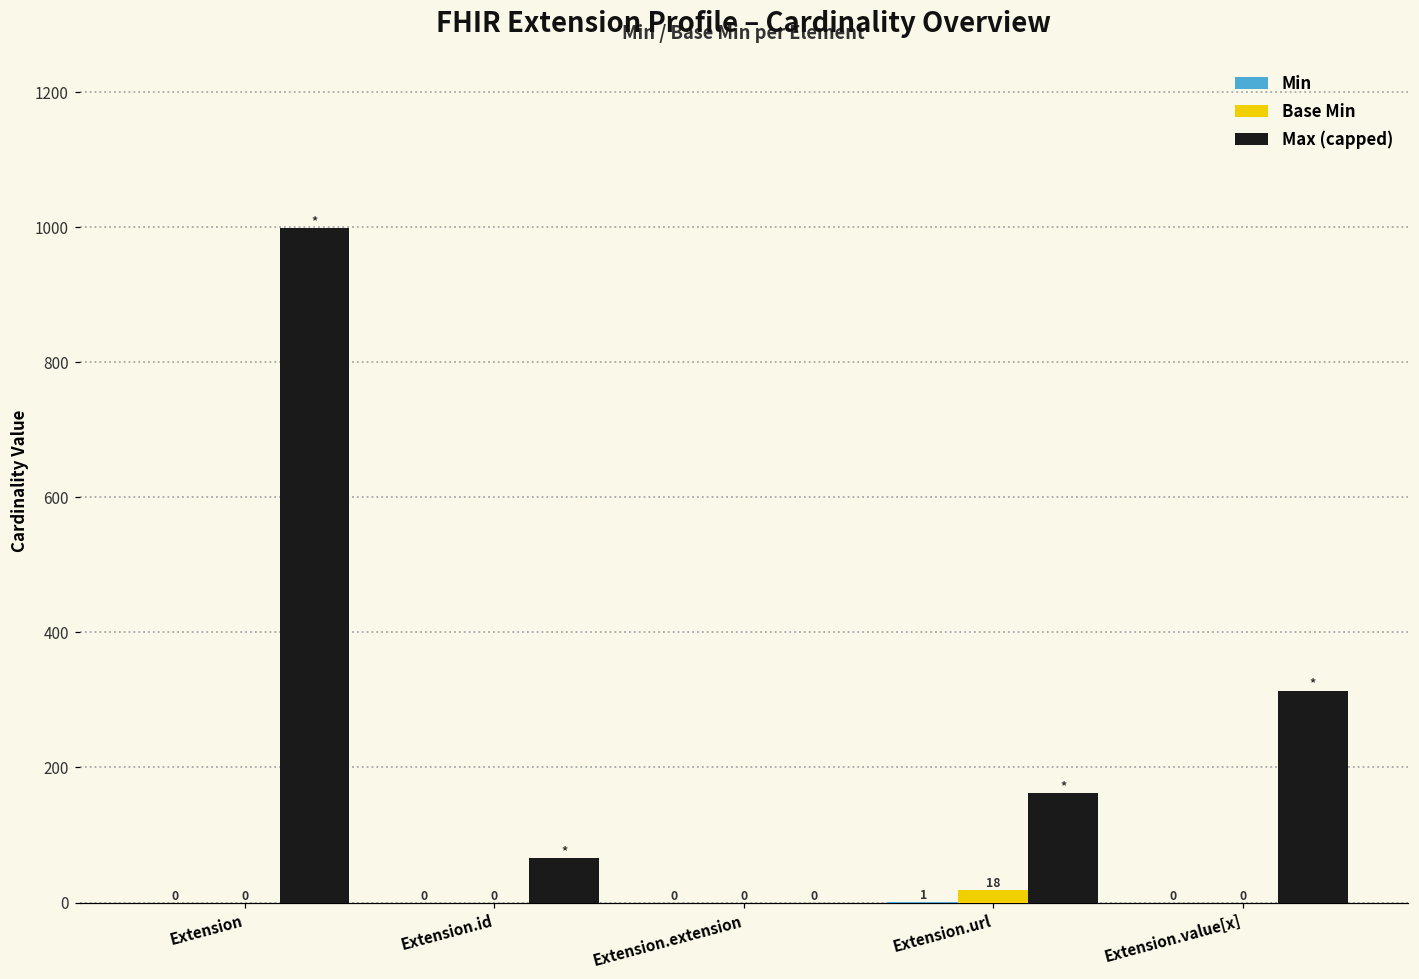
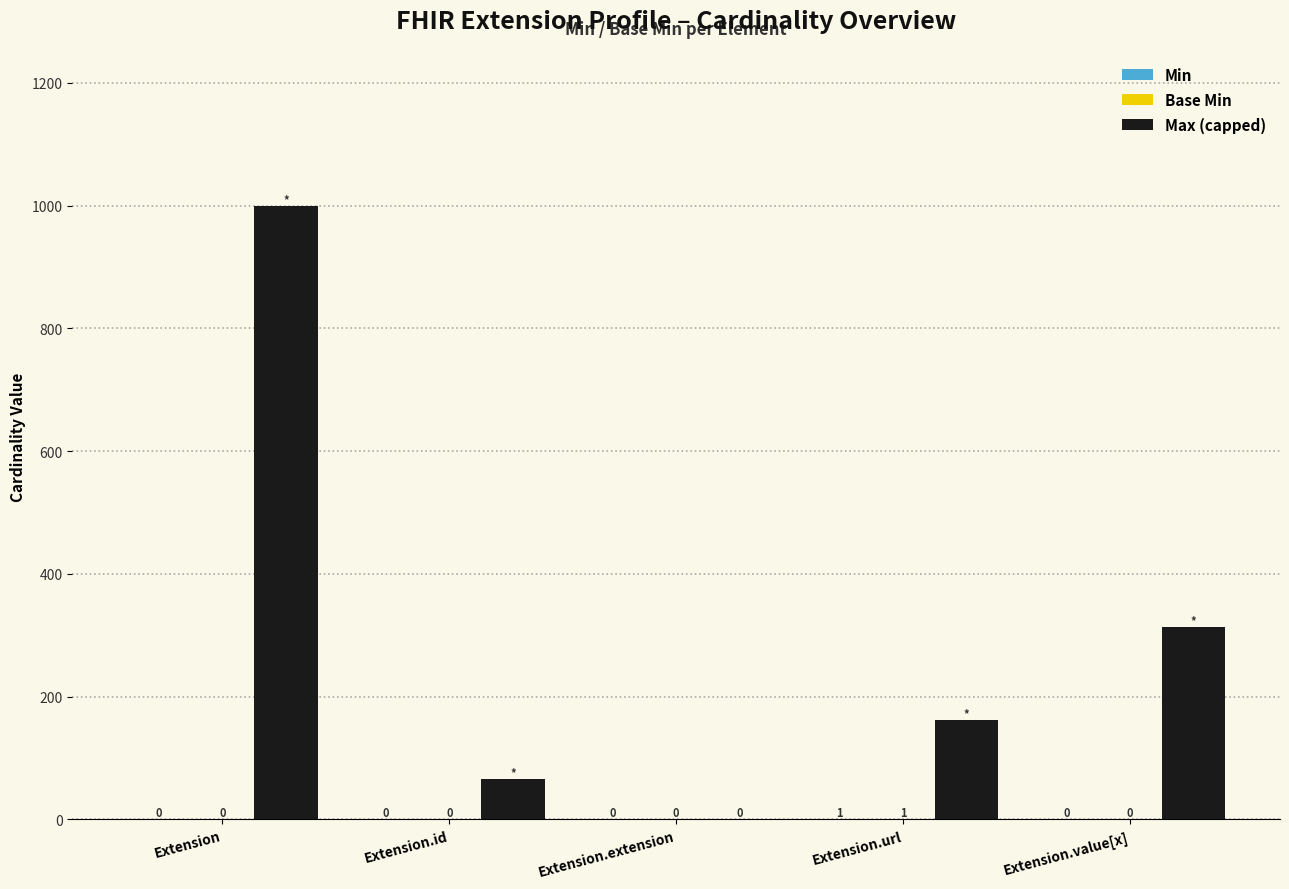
Base Min, Extension.url: 18 -> 1
